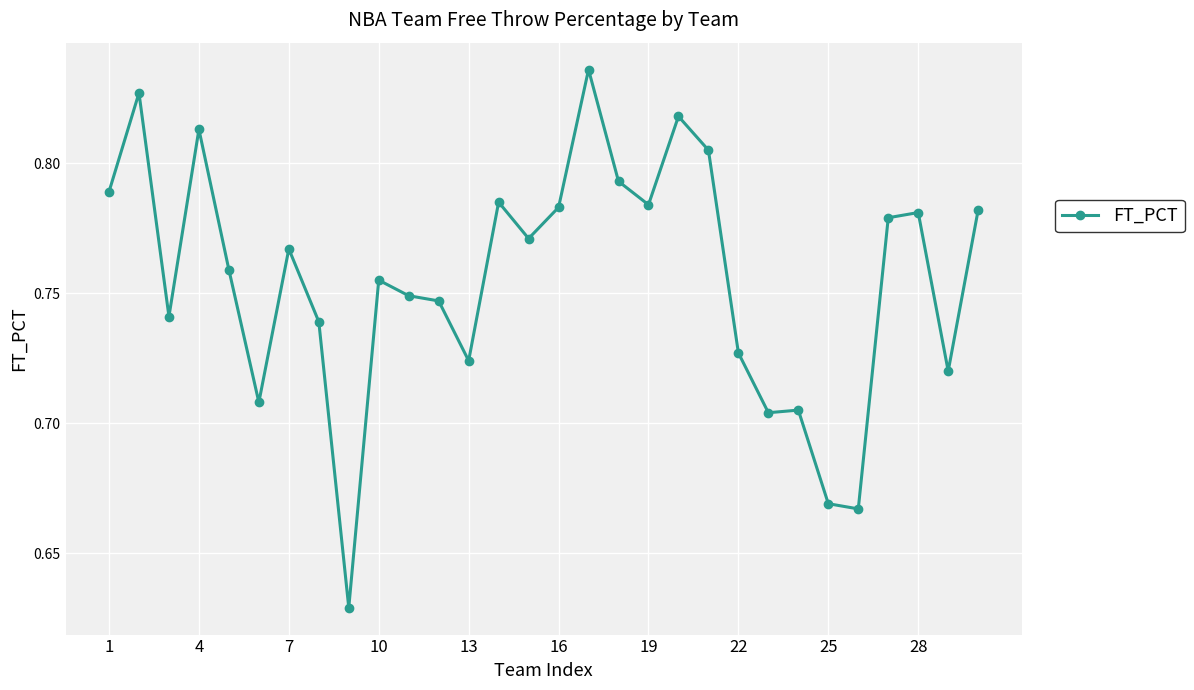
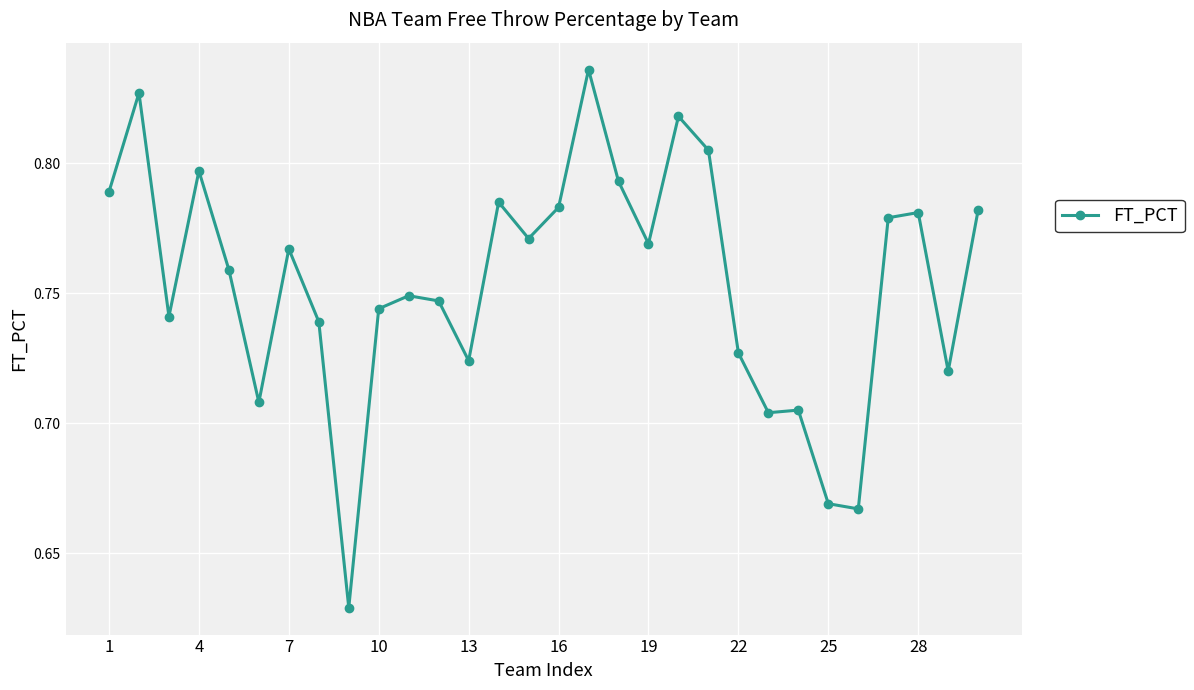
4: 0.813 -> 0.797
10: 0.755 -> 0.744
19: 0.784 -> 0.769
